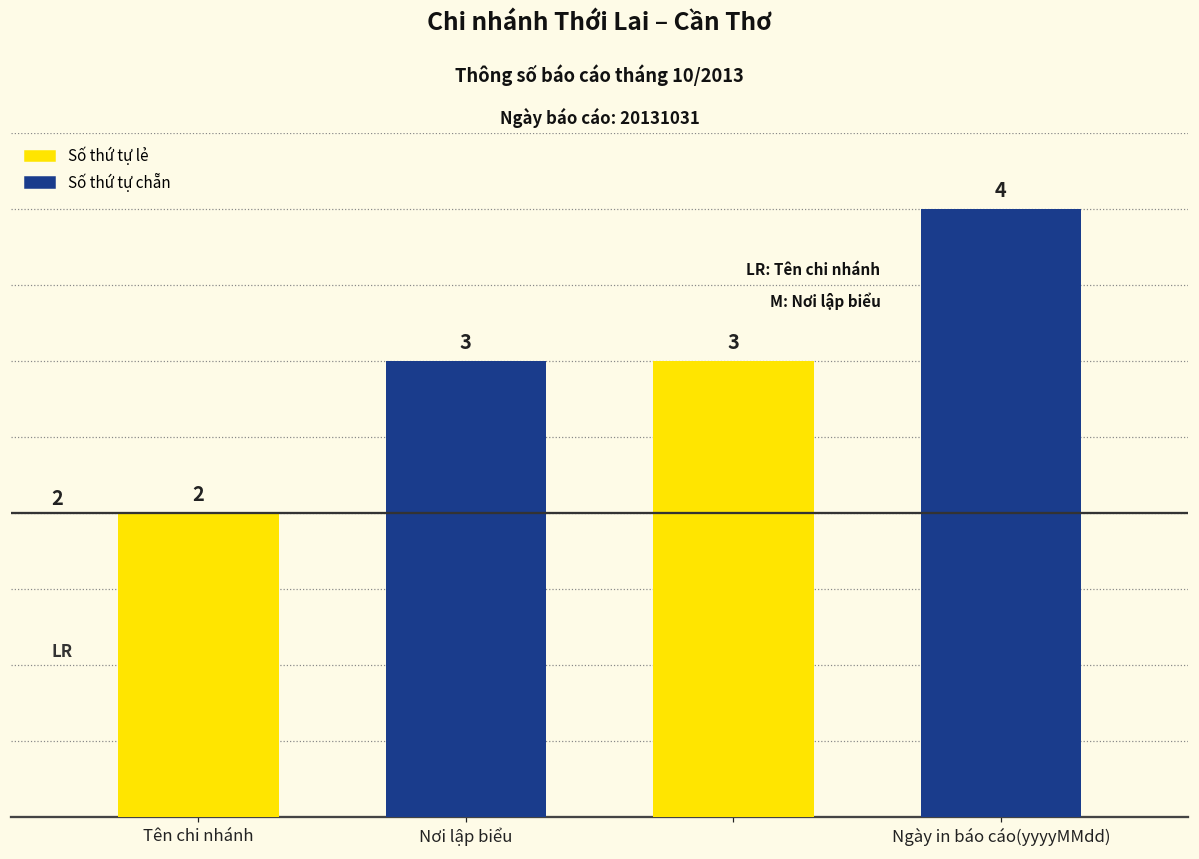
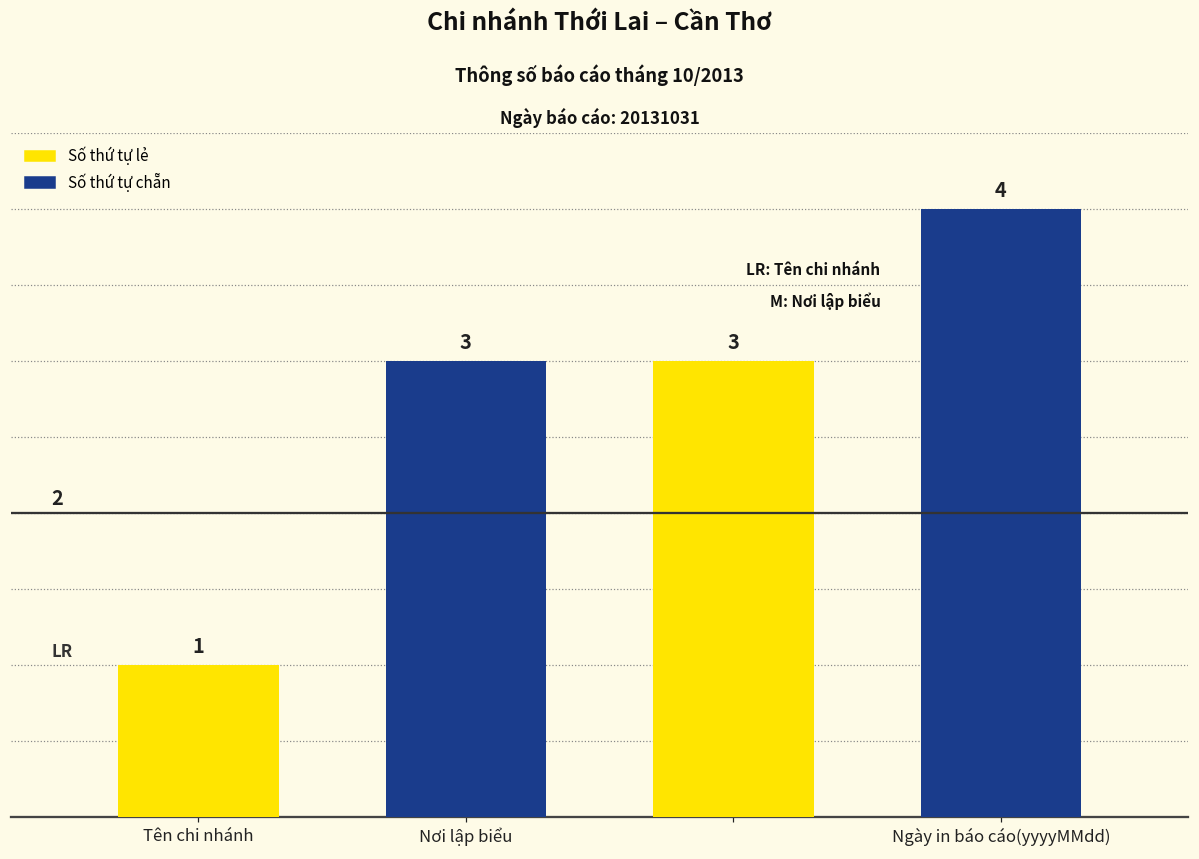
Tên chi nhánh: 2 -> 1
